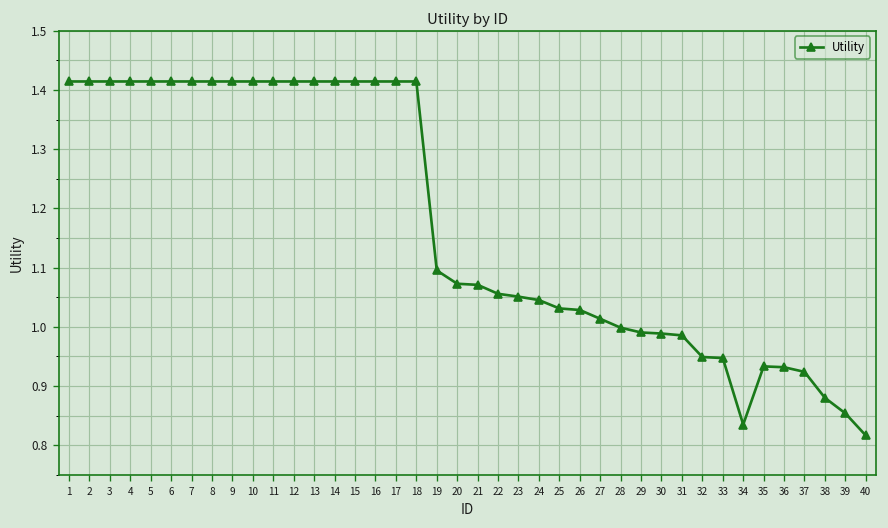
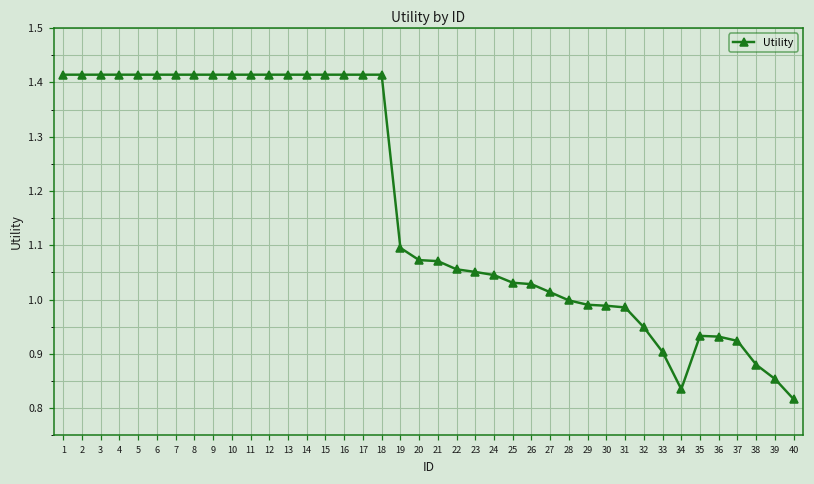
33: 0.95 -> 0.90
